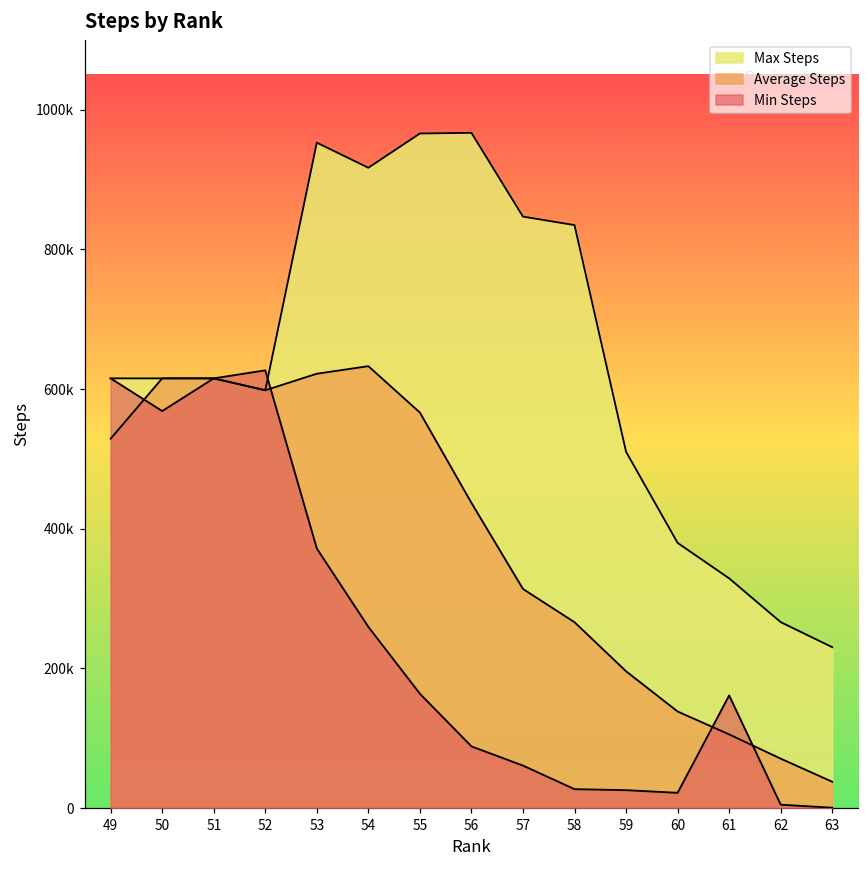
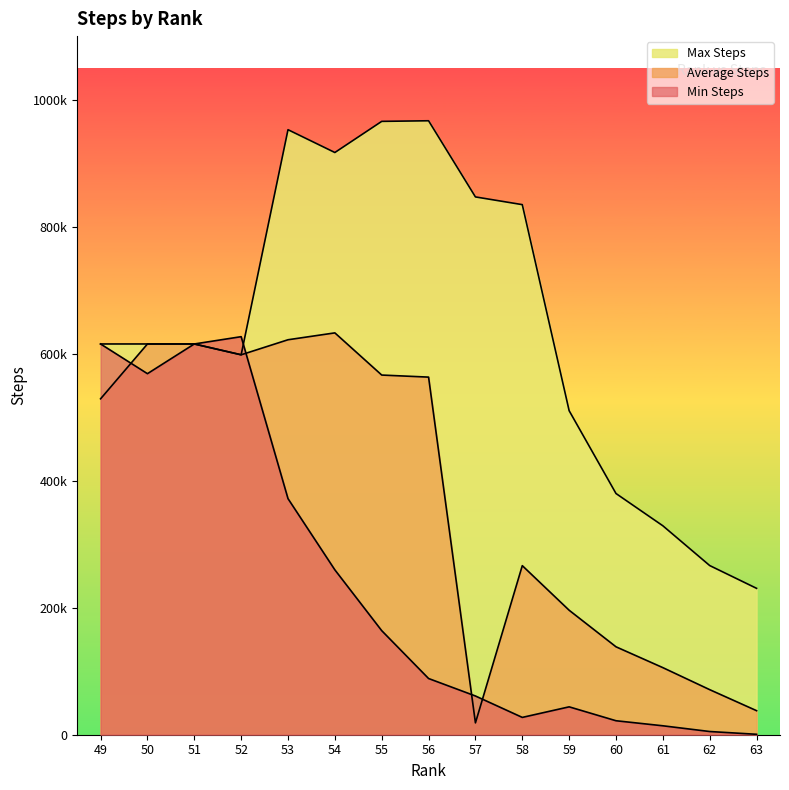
Average Steps, 56: 440000 -> 560000
Average Steps, 57: 310000 -> 20000
Min Steps, 59: 30000 -> 40000
Min Steps, 61: 160000 -> 10000
